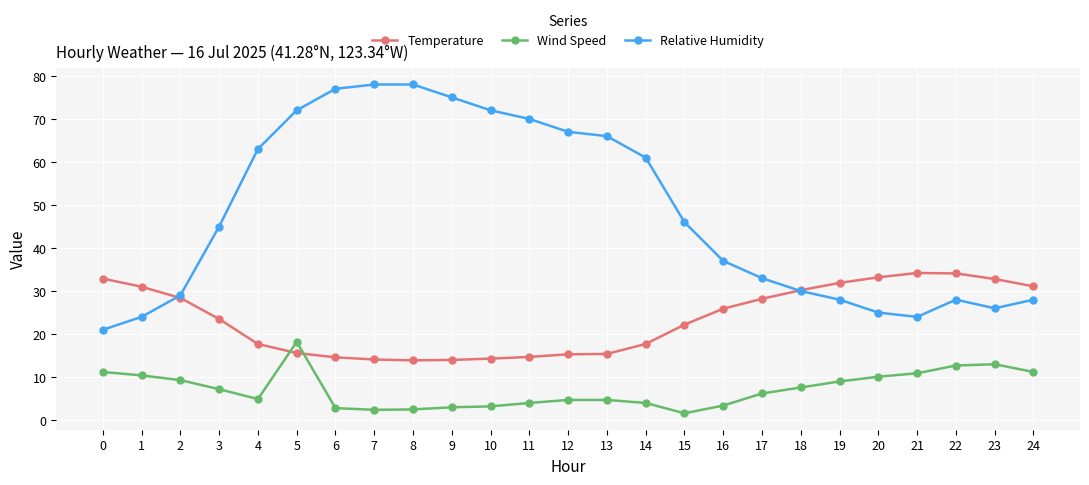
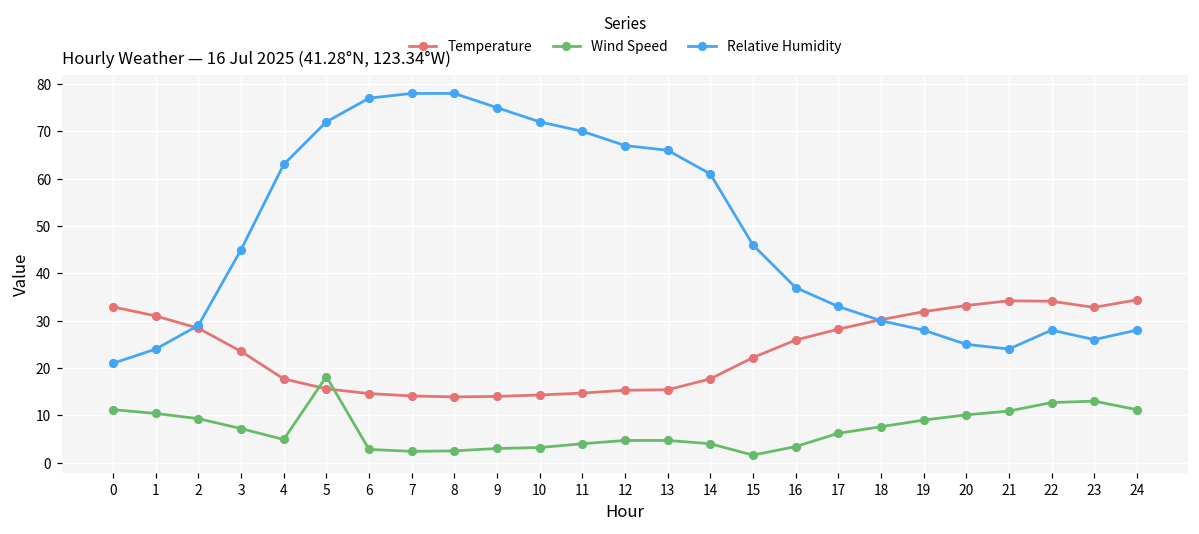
Temperature, 24: 31 -> 34
